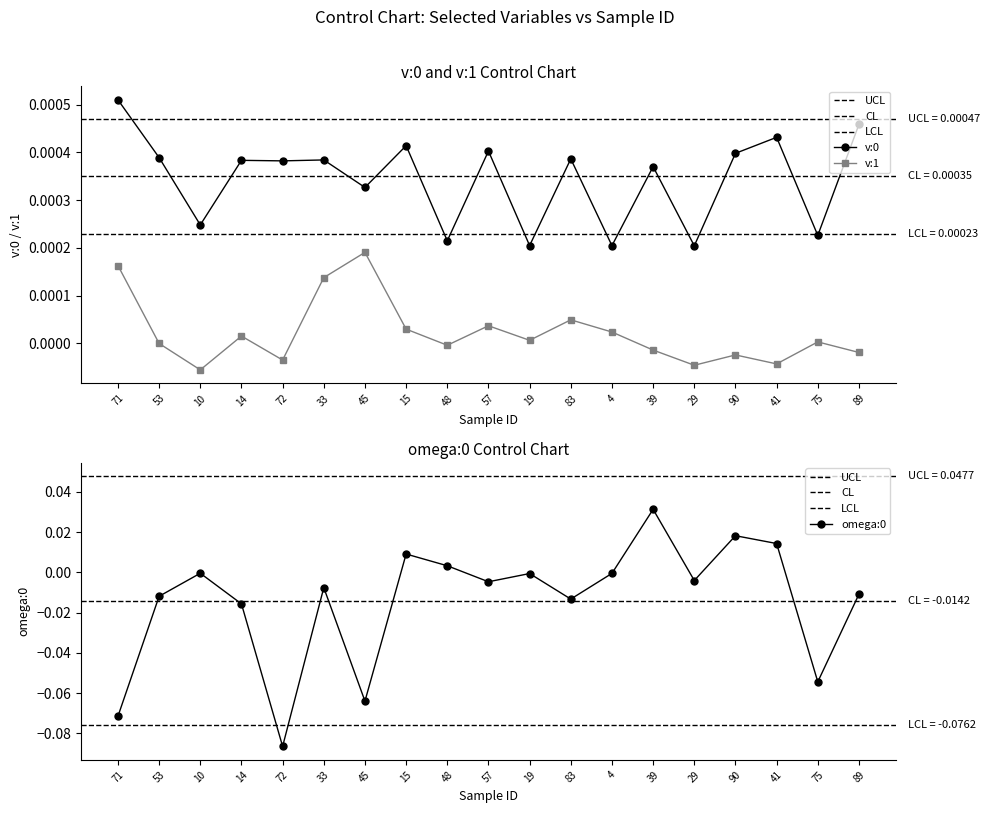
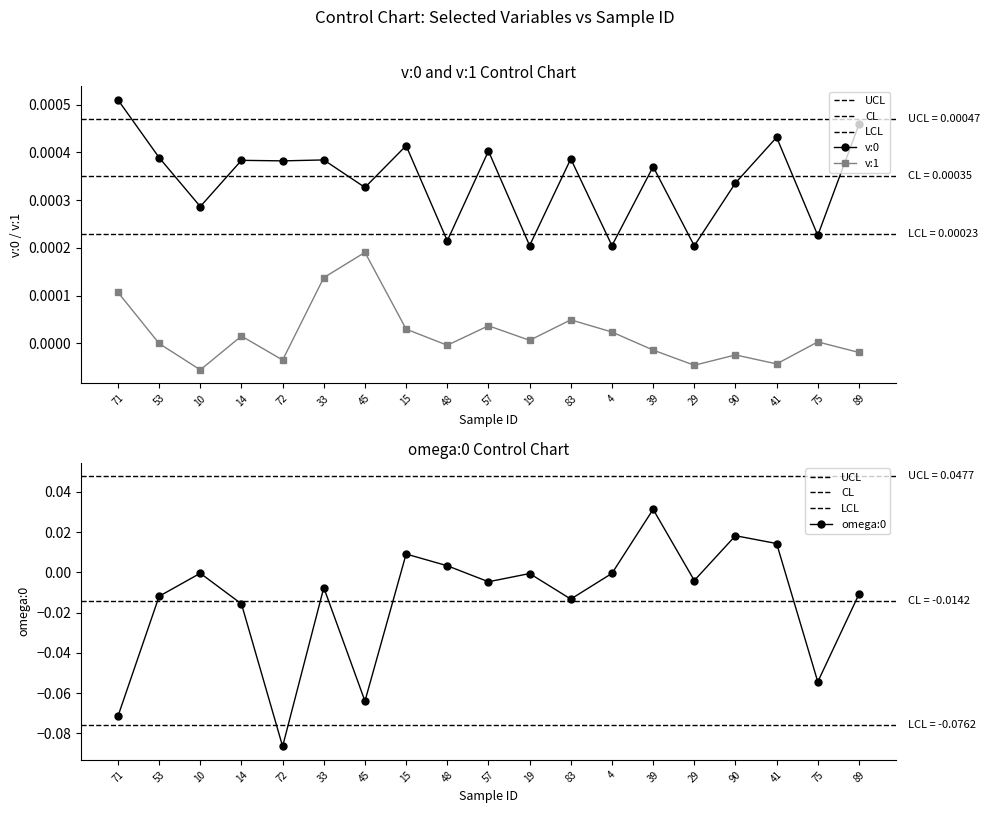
v:0 and v:1 Control Chart, v:1, 71: 0.00016 -> 0.00011
v:0 and v:1 Control Chart, v:0, 10: 0.00025 -> 0.00029
v:0 and v:1 Control Chart, v:0, 90: 0.00040 -> 0.00034
